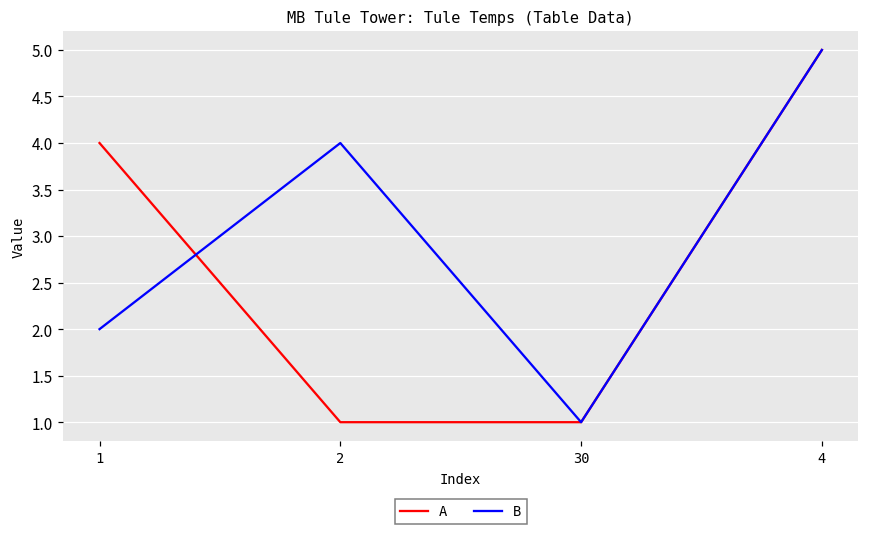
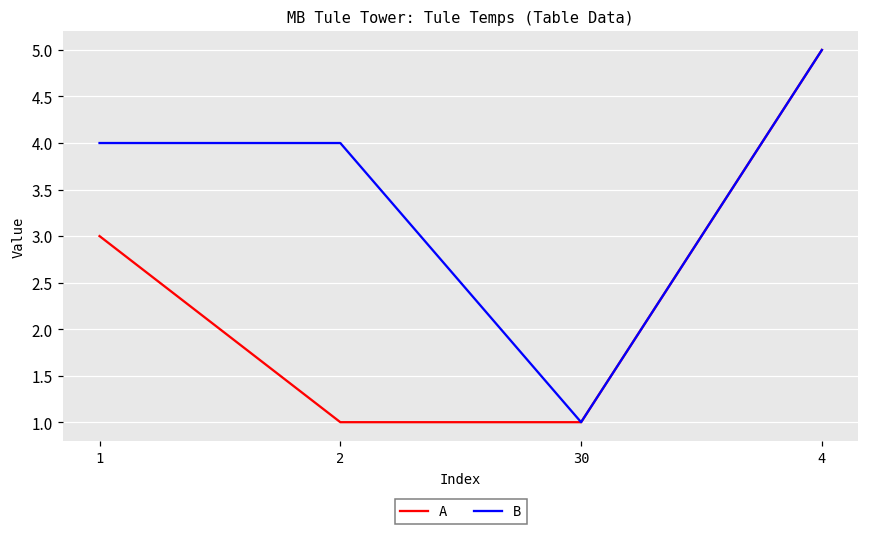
A, 1: 4 -> 3
B, 1: 2 -> 4
